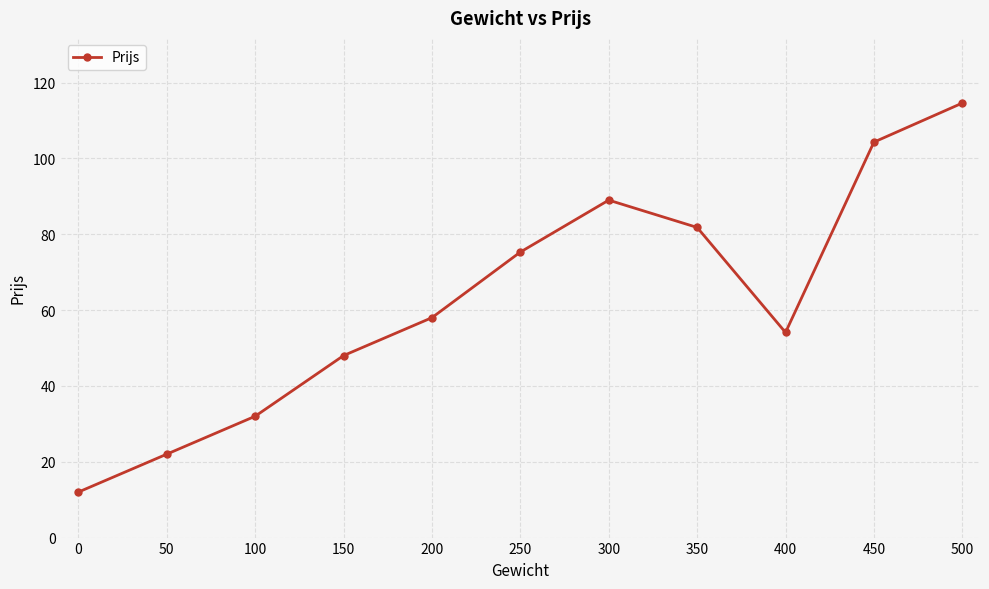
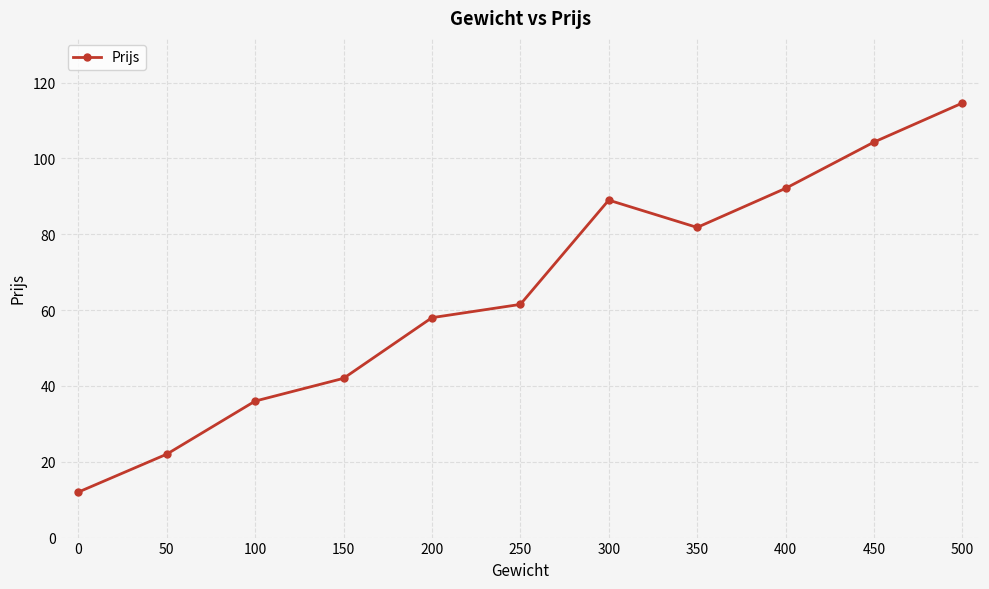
100: 32 -> 36
150: 48 -> 42
250: 75 -> 62
400: 54 -> 92
